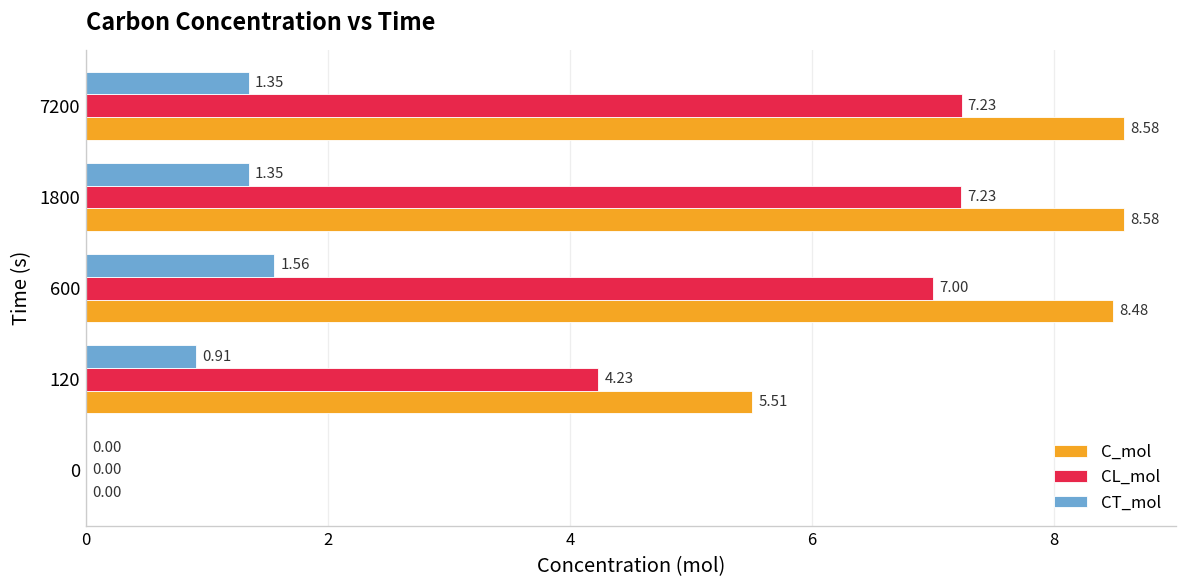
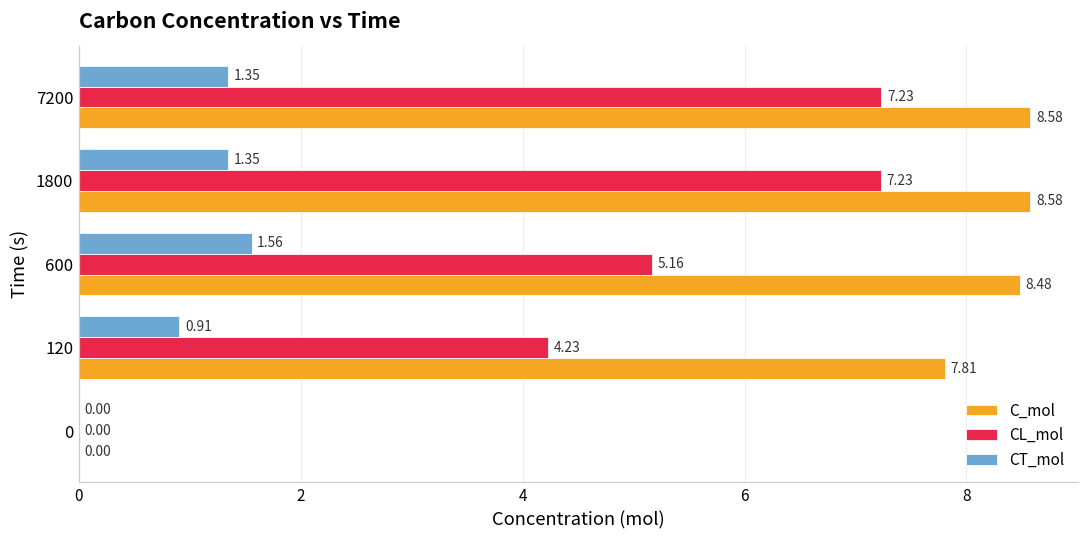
CL_mol, 600: 7.00 -> 5.16
C_mol, 120: 5.51 -> 7.81
